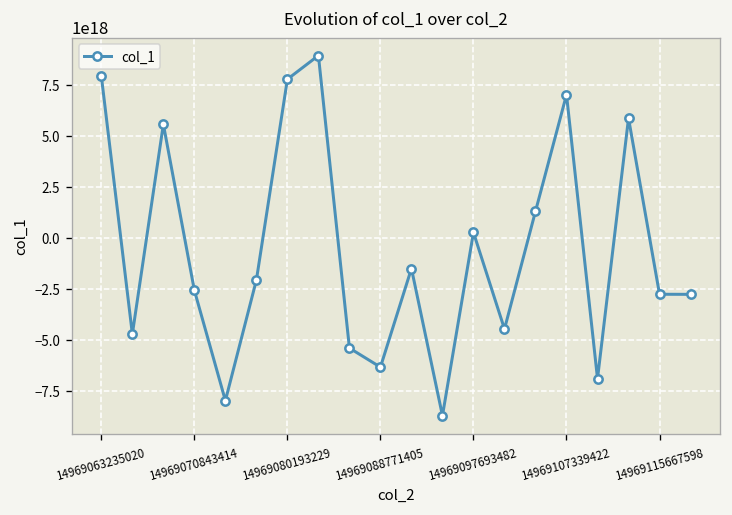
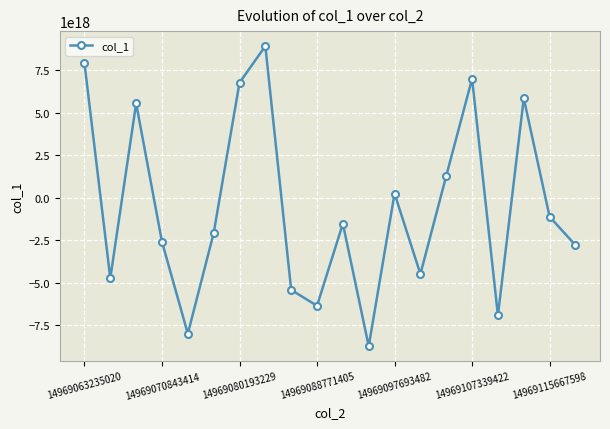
14969080193229: 7800000000000000000 -> 6800000000000000000
14969115667598: -2800000000000000000 -> -1100000000000000000
